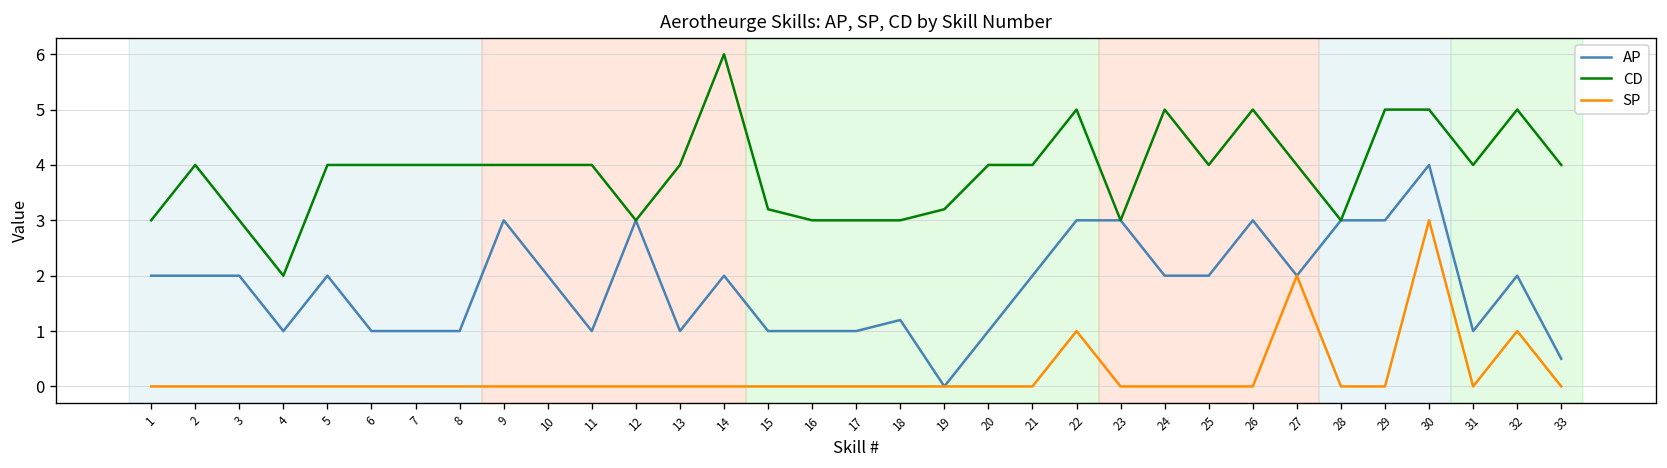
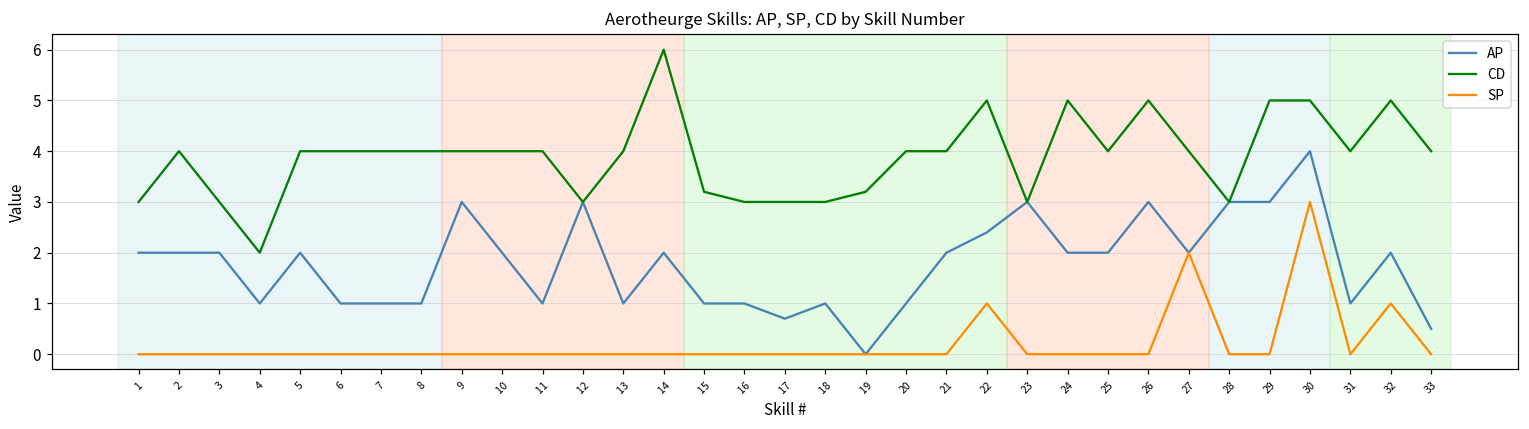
AP, 17: 1.0 -> 0.7
AP, 18: 1.2 -> 1.0
AP, 22: 3.0 -> 2.4
